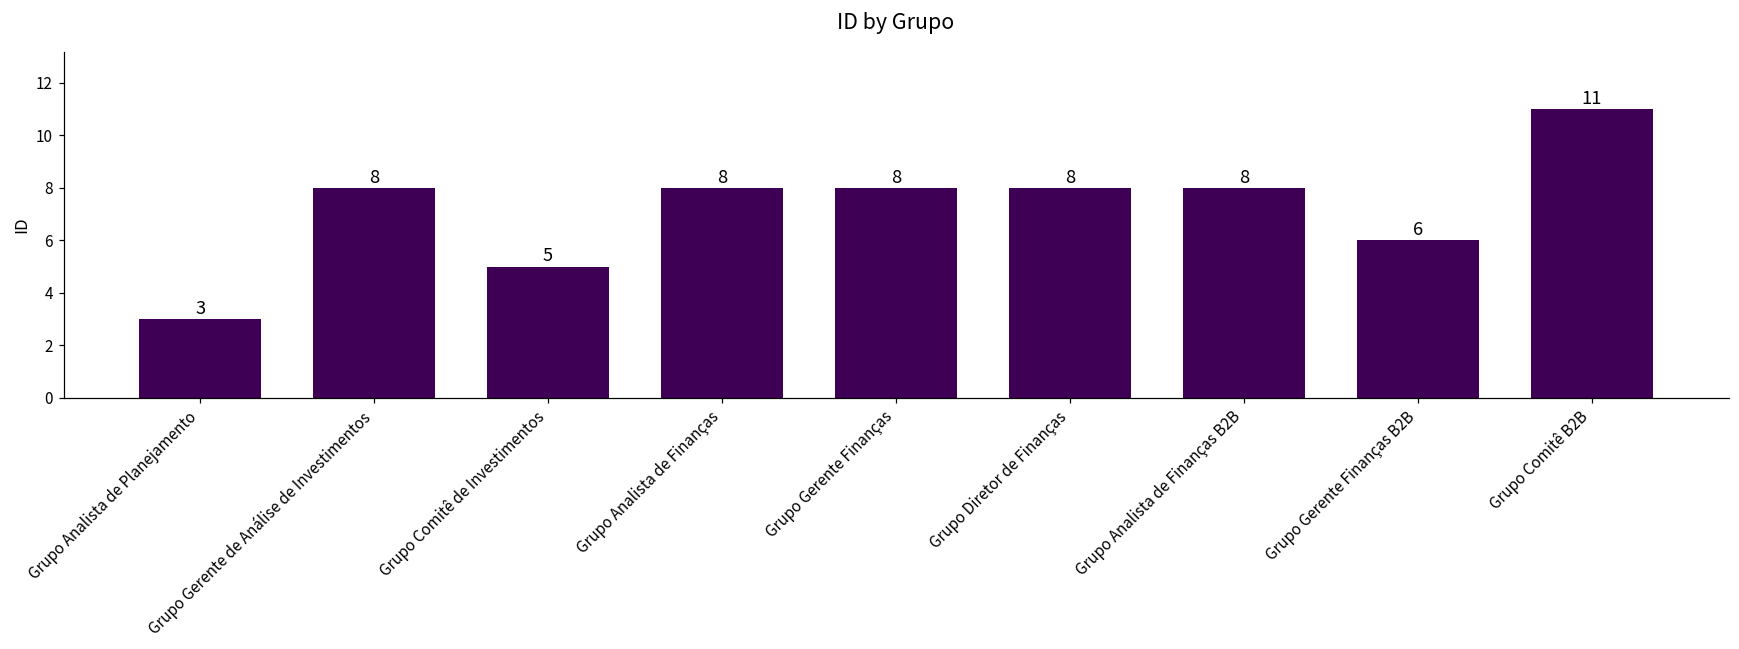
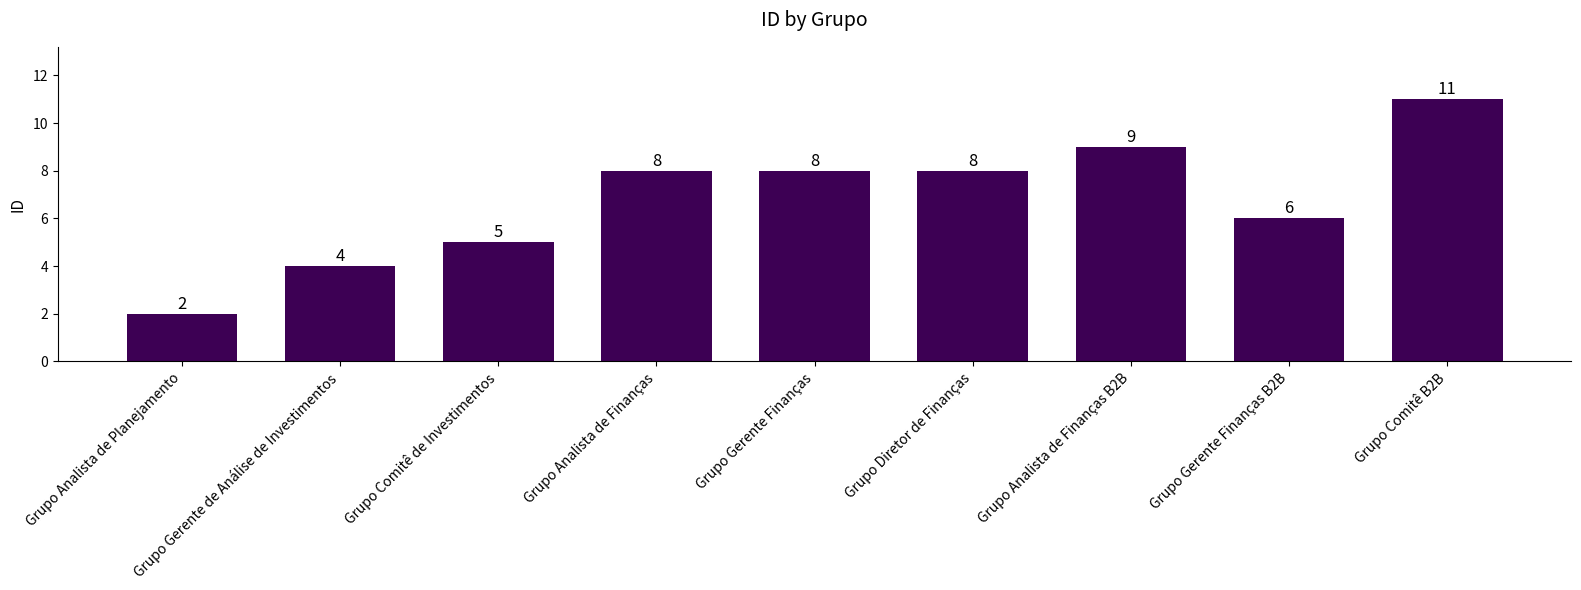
Grupo Analista de Planejamento: 3 -> 2
Grupo Gerente de Análise de Investimentos: 8 -> 4
Grupo Analista de Finanças B2B: 8 -> 9
